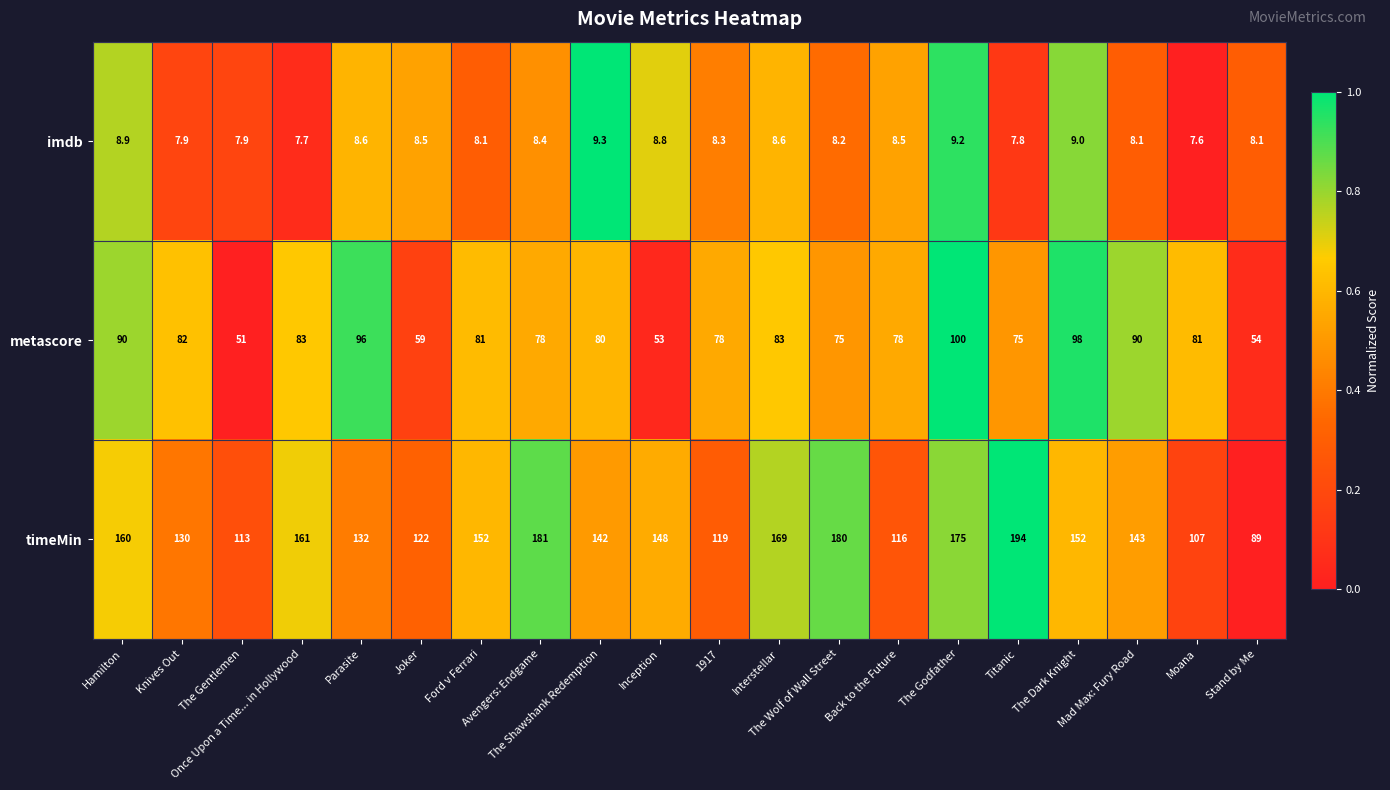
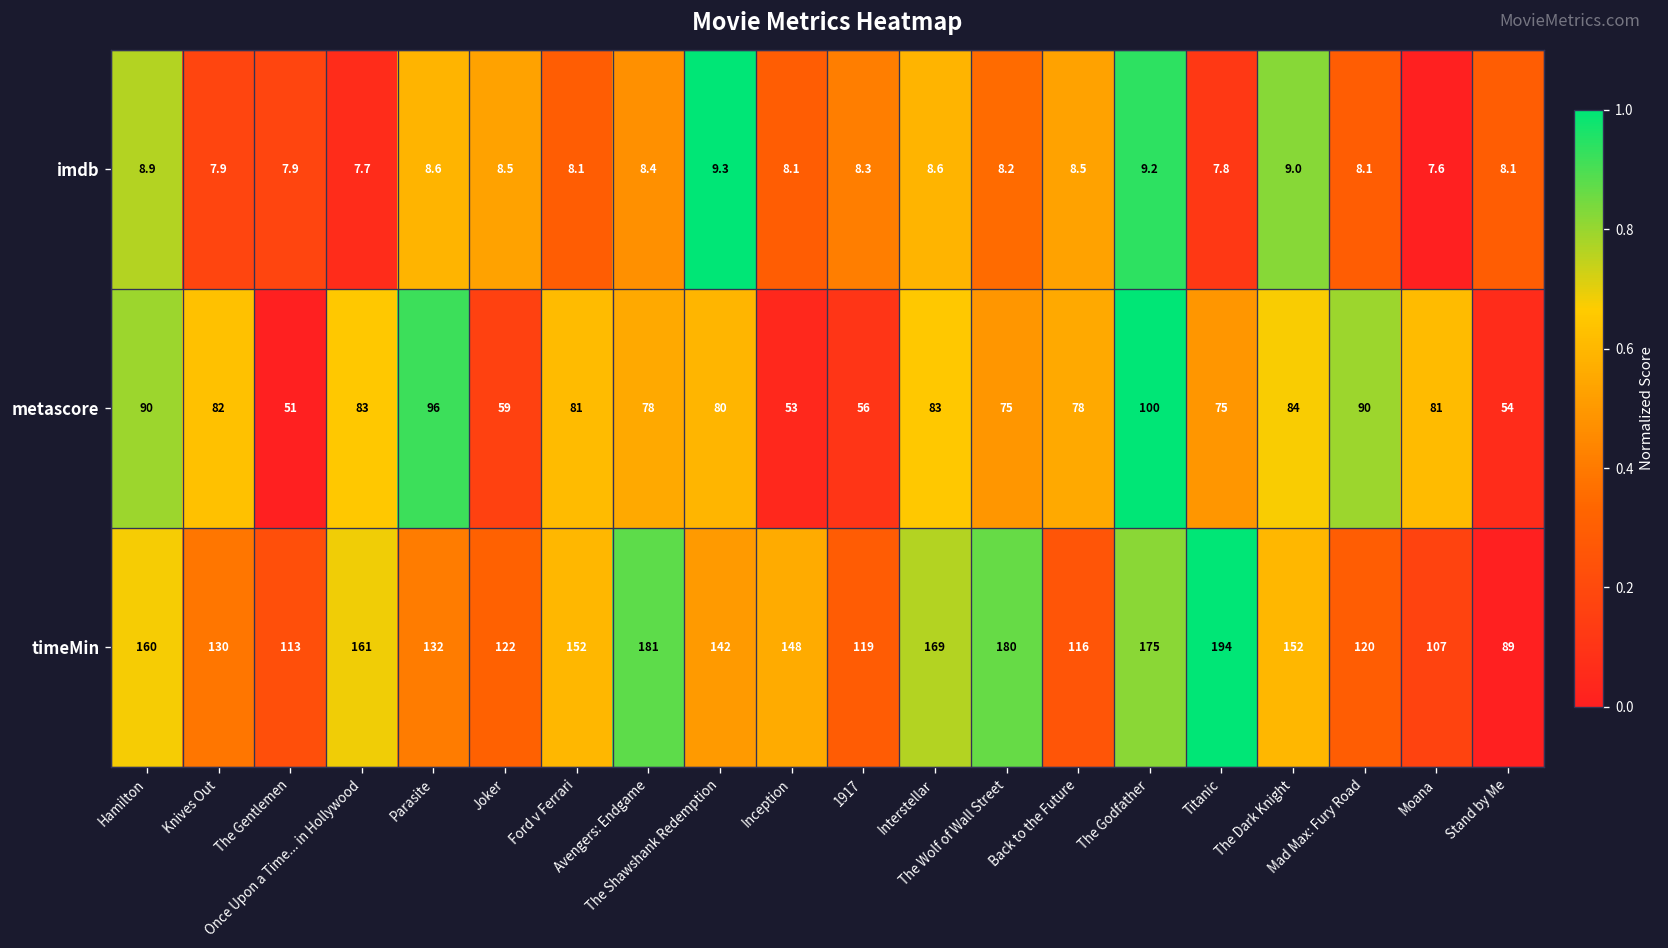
imdb, Inception: 8.8 -> 8.1
metascore, 1917: 78 -> 56
metascore, The Dark Knight: 98 -> 84
timeMin, Mad Max: Fury Road: 143 -> 120
